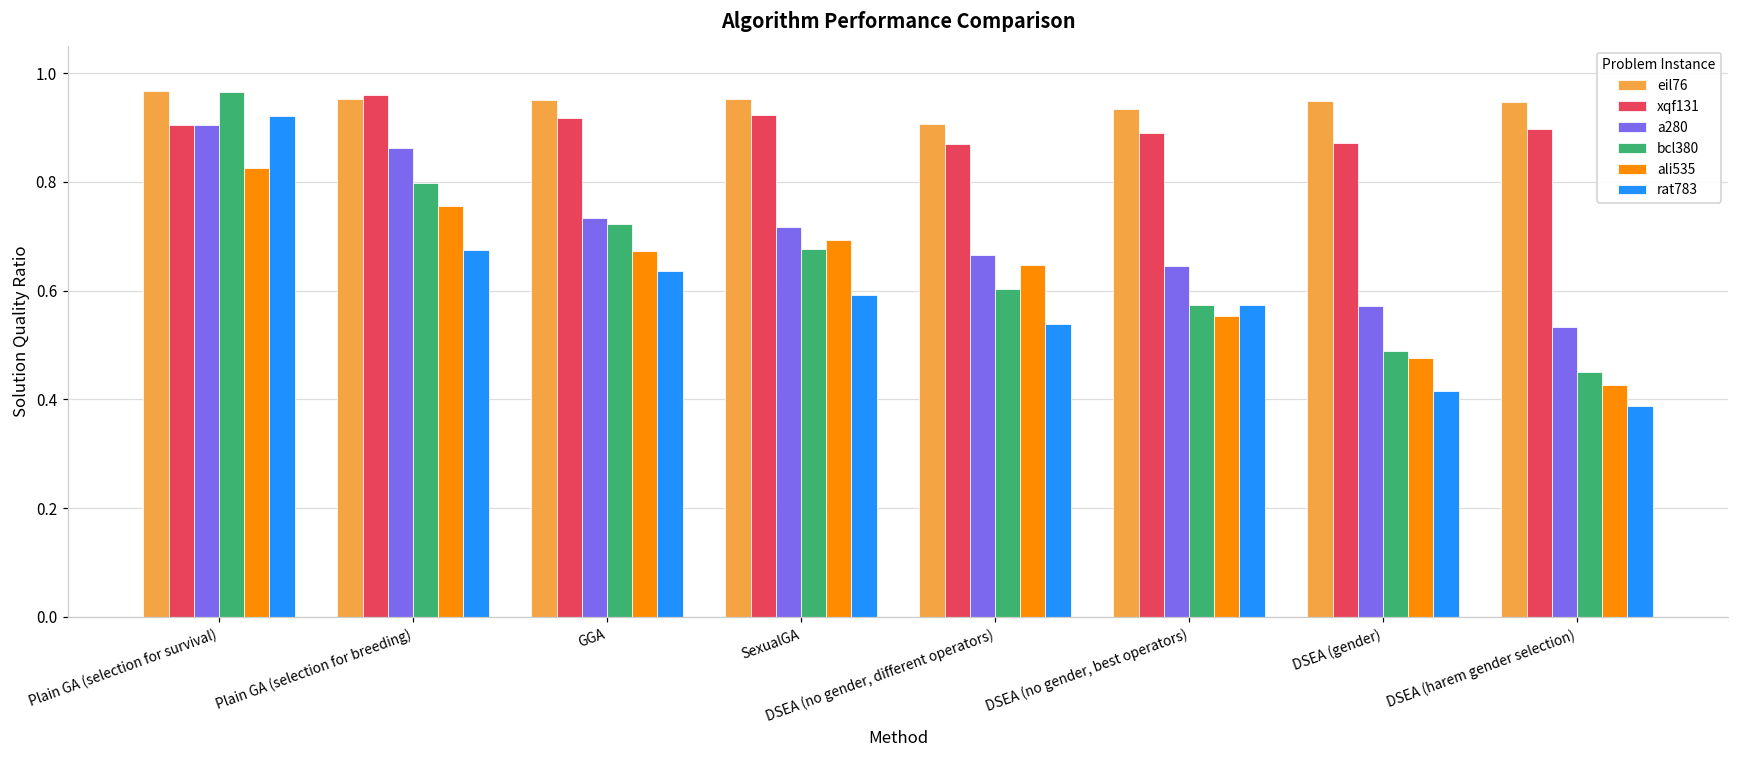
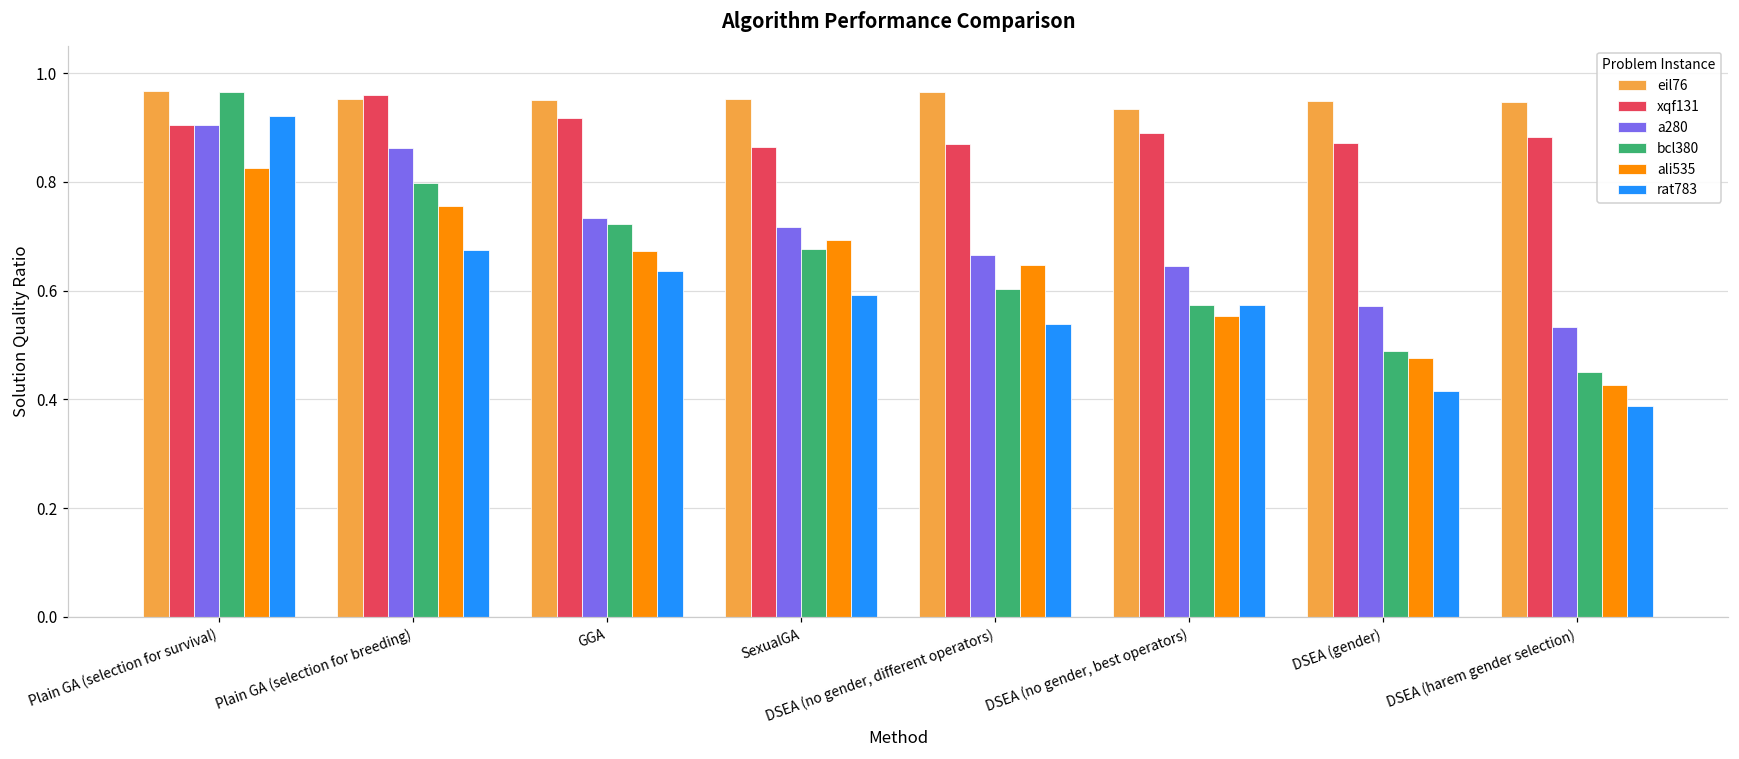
xqf131, SexualGA: 0.92 -> 0.86
eil76, DSEA (no gender, different operators): 0.91 -> 0.96
xqf131, DSEA (harem gender selection): 0.90 -> 0.88
